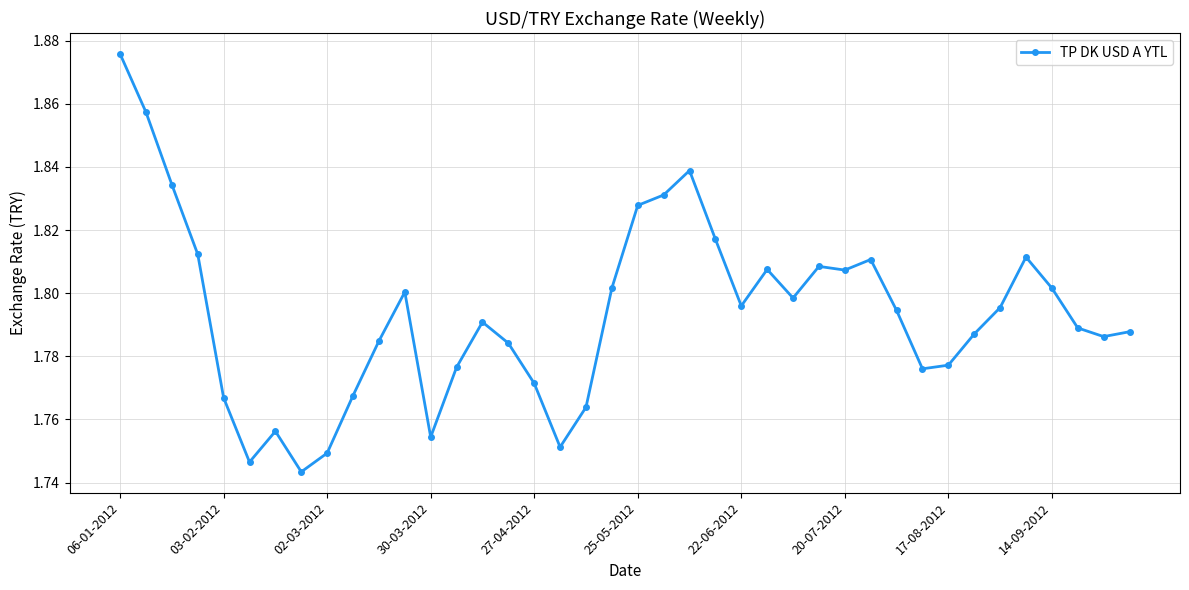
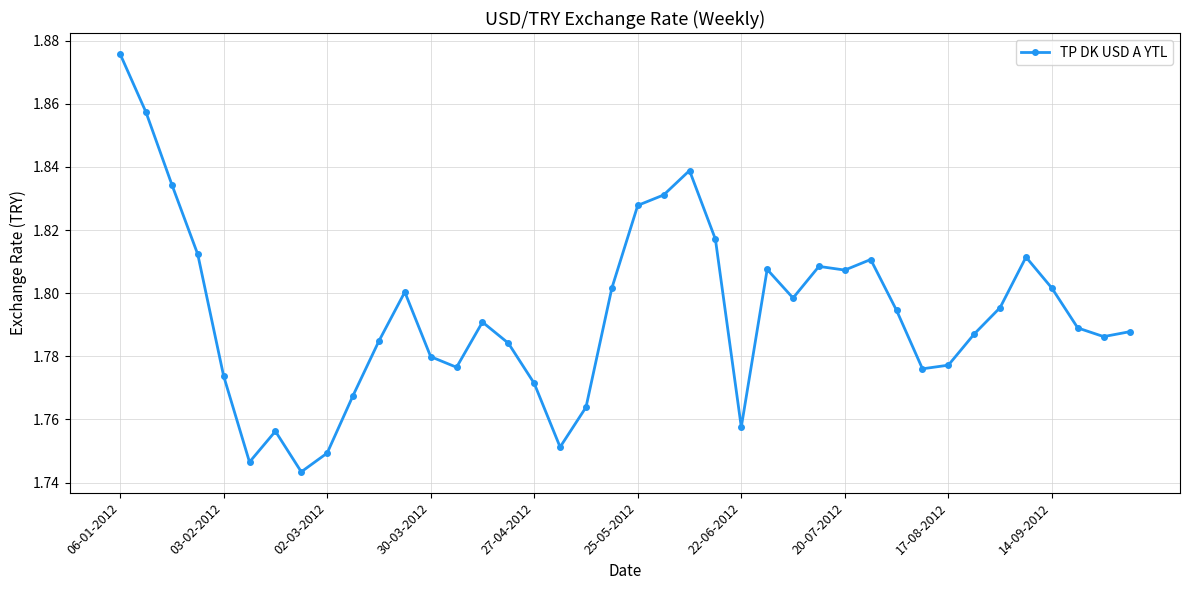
03-02-2012: 1.767 -> 1.774
30-03-2012: 1.754 -> 1.780
22-06-2012: 1.796 -> 1.758
